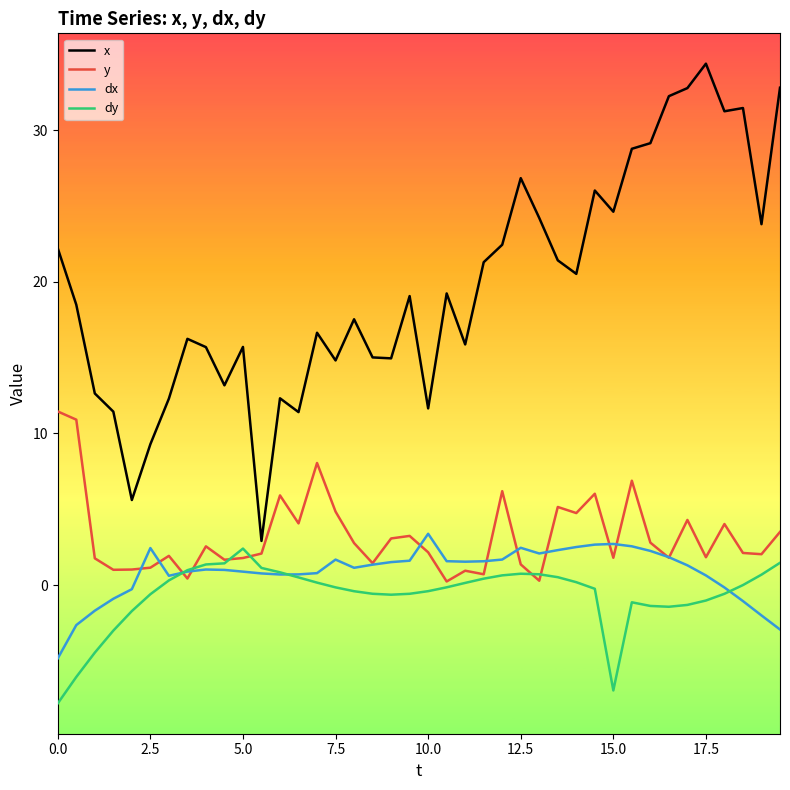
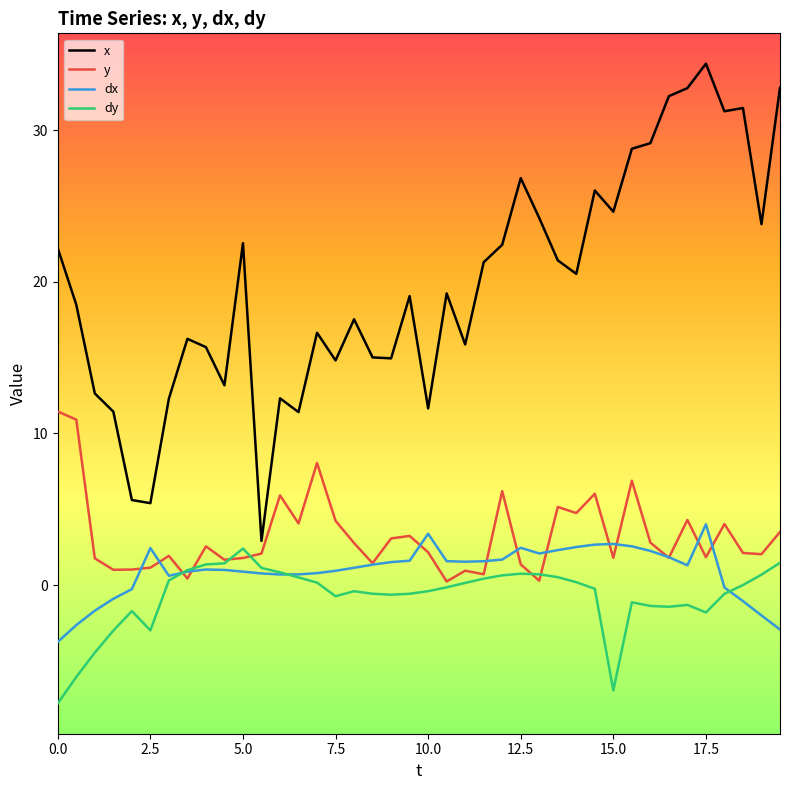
dx, 0.0: -4.8 -> -3.7
x, 2.5: 9.3 -> 5.4
dy, 2.5: -0.6 -> -3.0
x, 5.0: 15.7 -> 22.5
y, 7.5: 4.8 -> 4.2
dx, 7.5: 1.7 -> 0.9
dy, 7.5: -0.1 -> -0.7
dx, 17.5: 0.6 -> 4.0
dy, 17.5: -1.0 -> -1.8
